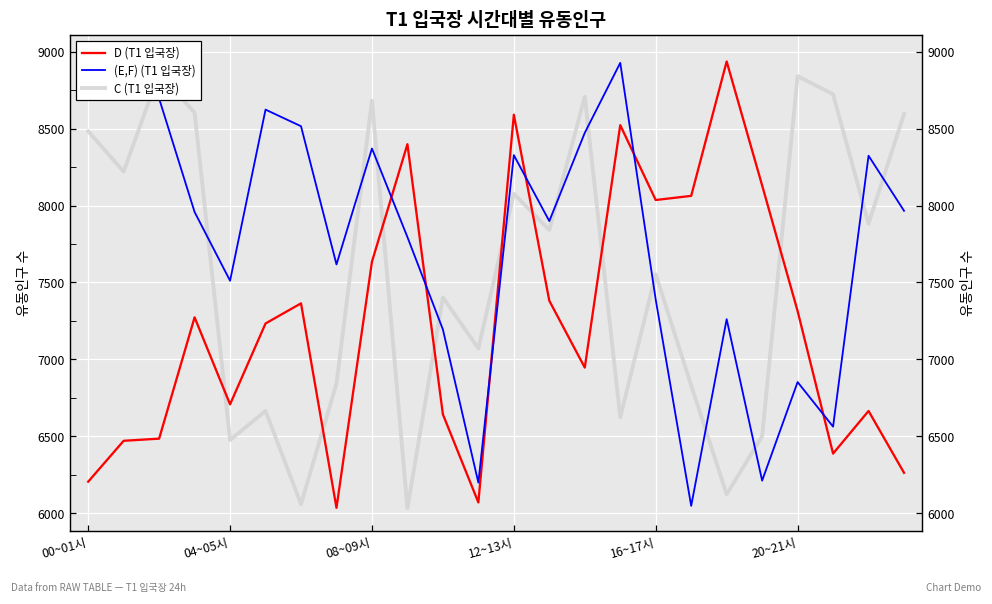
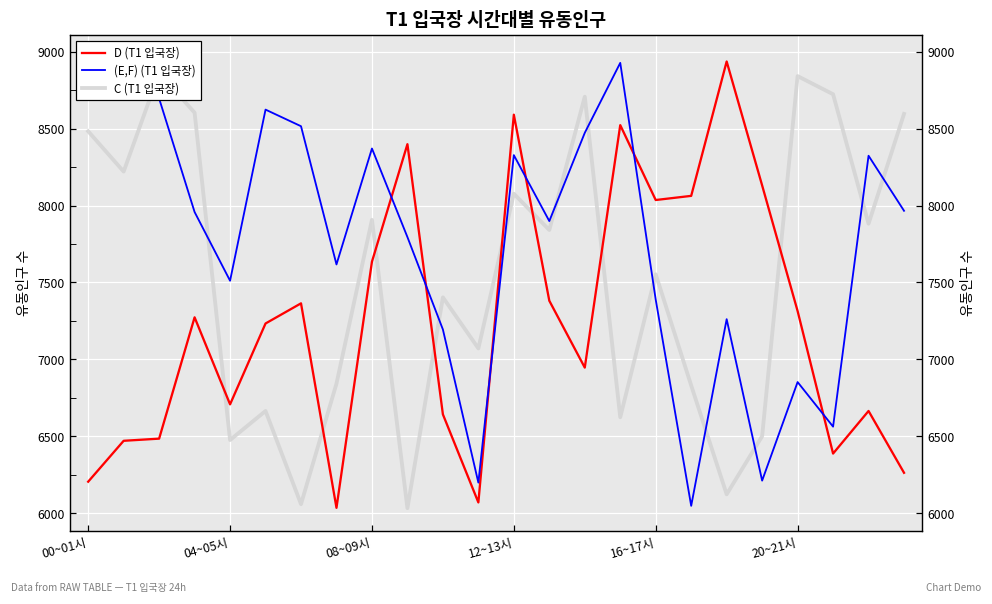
C (T1 입국장), 08~09시: 8680 -> 7910
